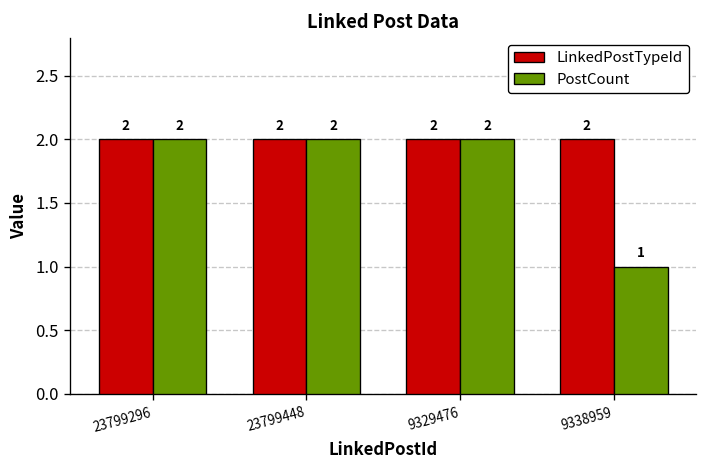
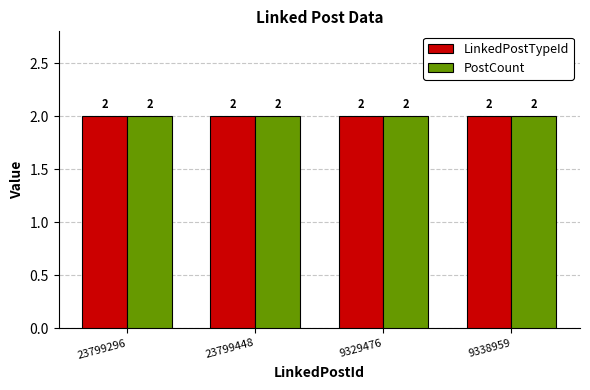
PostCount, 9338959: 1 -> 2
